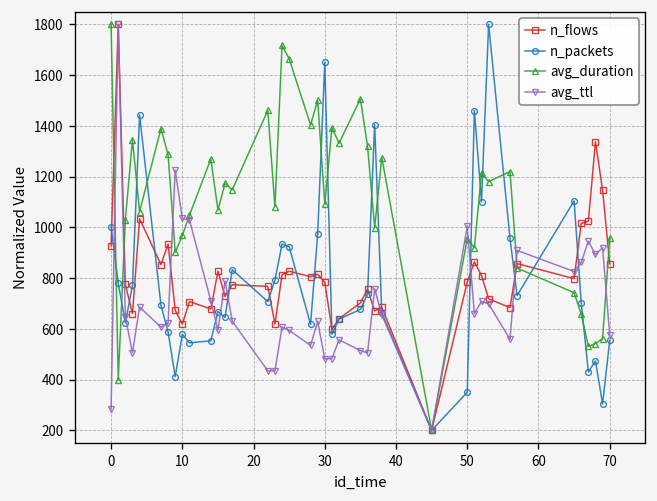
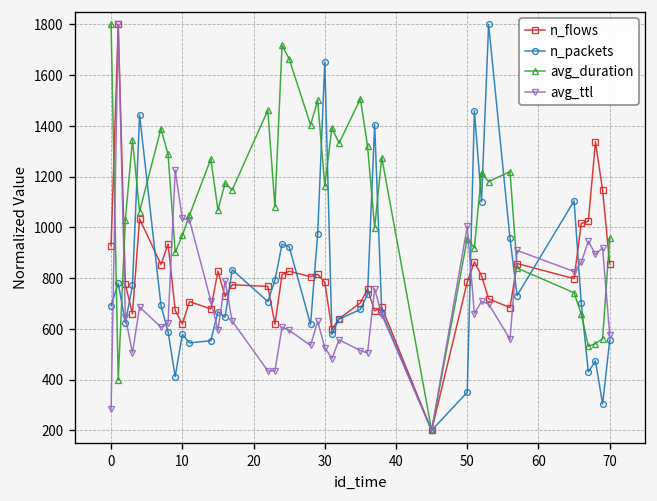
n_packets, 0: 1000 -> 690
avg_duration, 30: 1090 -> 1160
avg_ttl, 30: 480 -> 530
